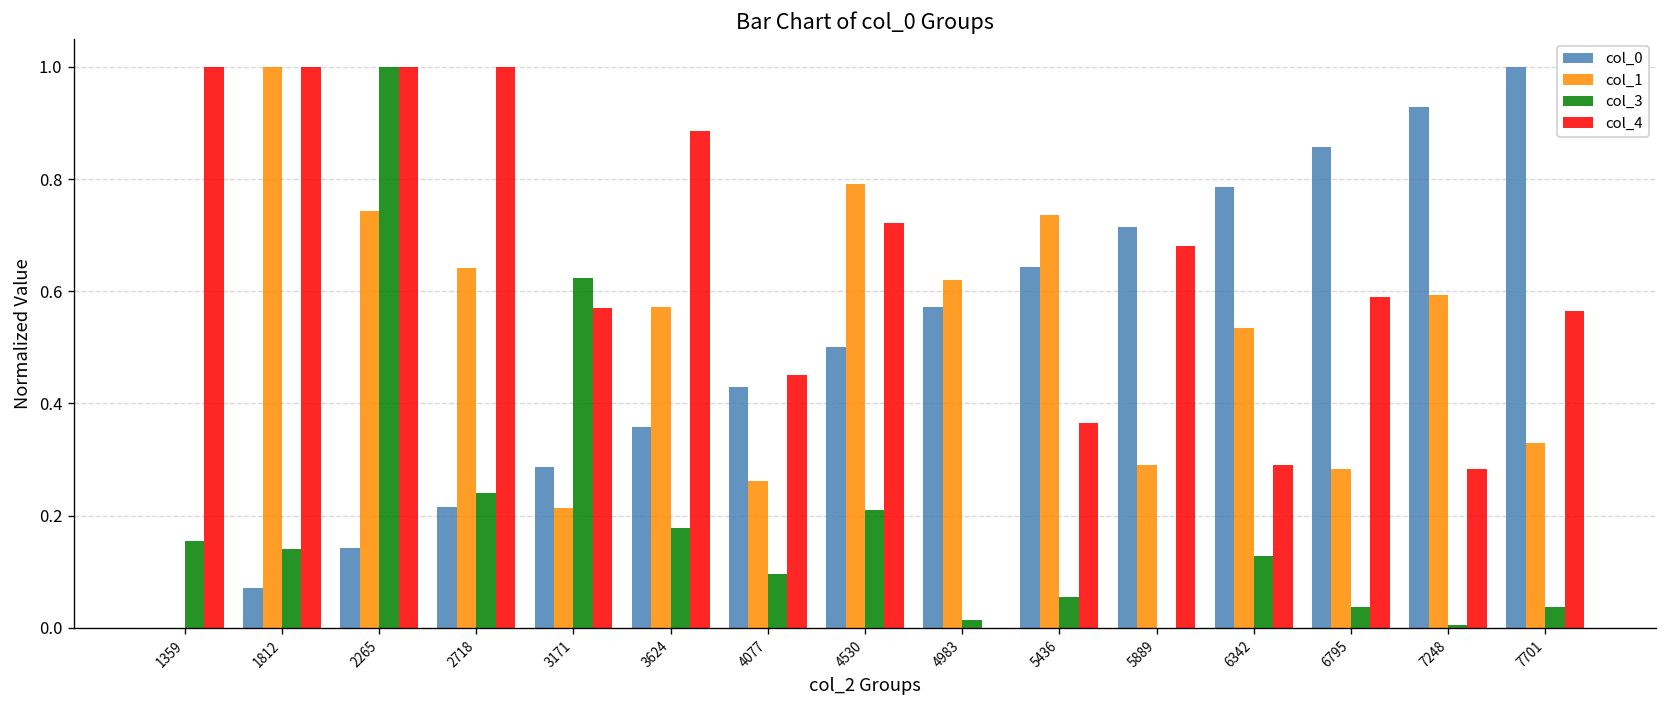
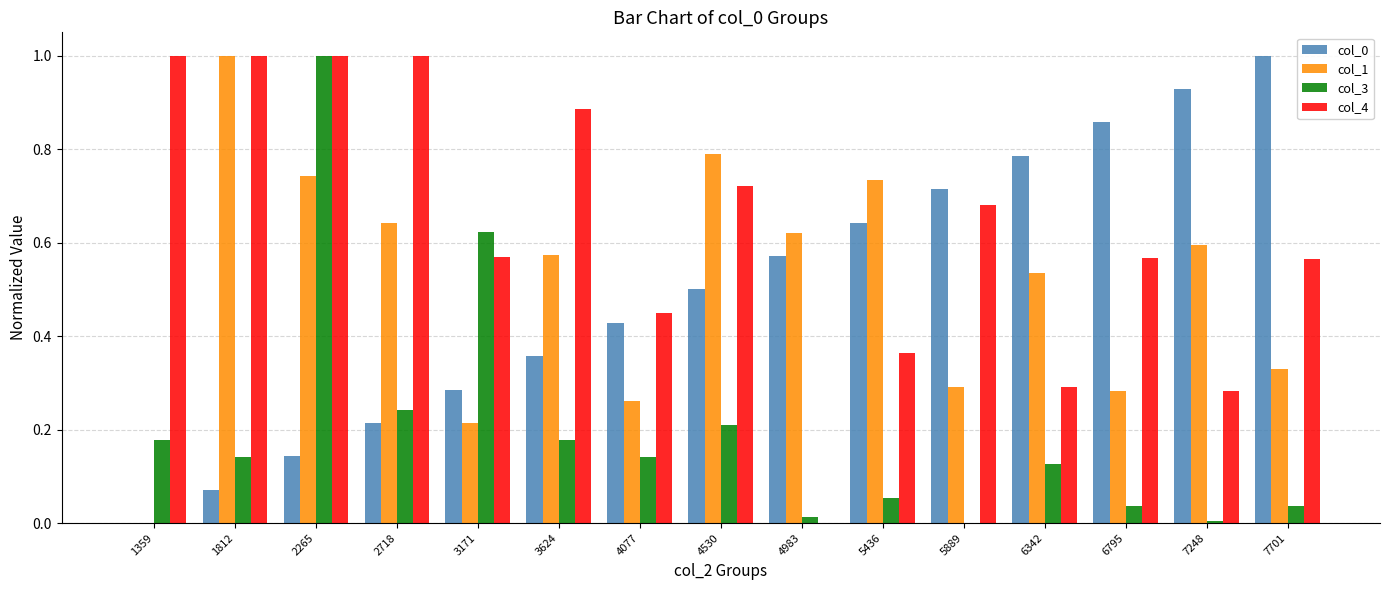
col_3, 1359: 0.15 -> 0.18
col_3, 4077: 0.10 -> 0.14
col_4, 6795: 0.59 -> 0.57
